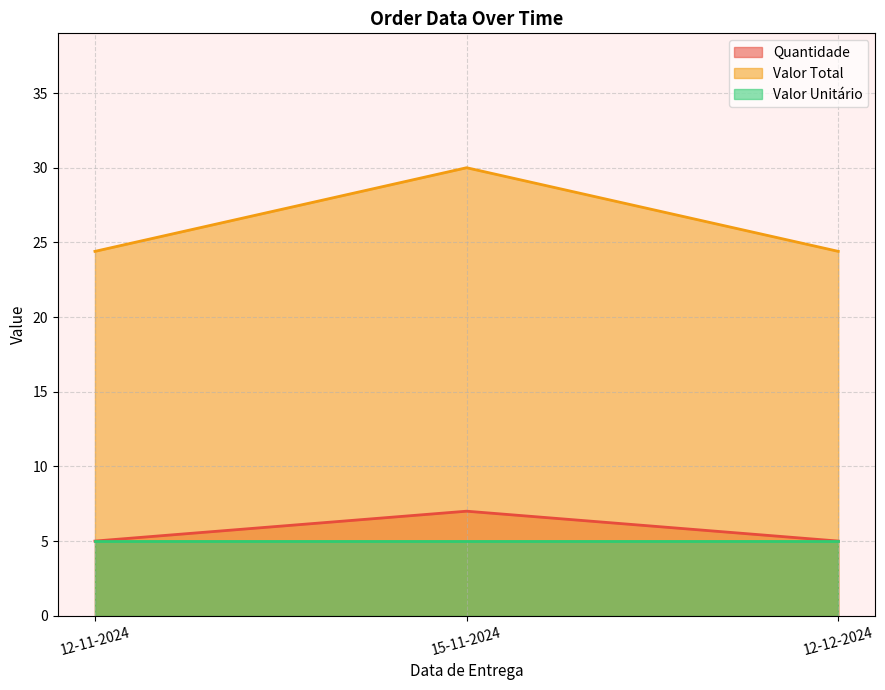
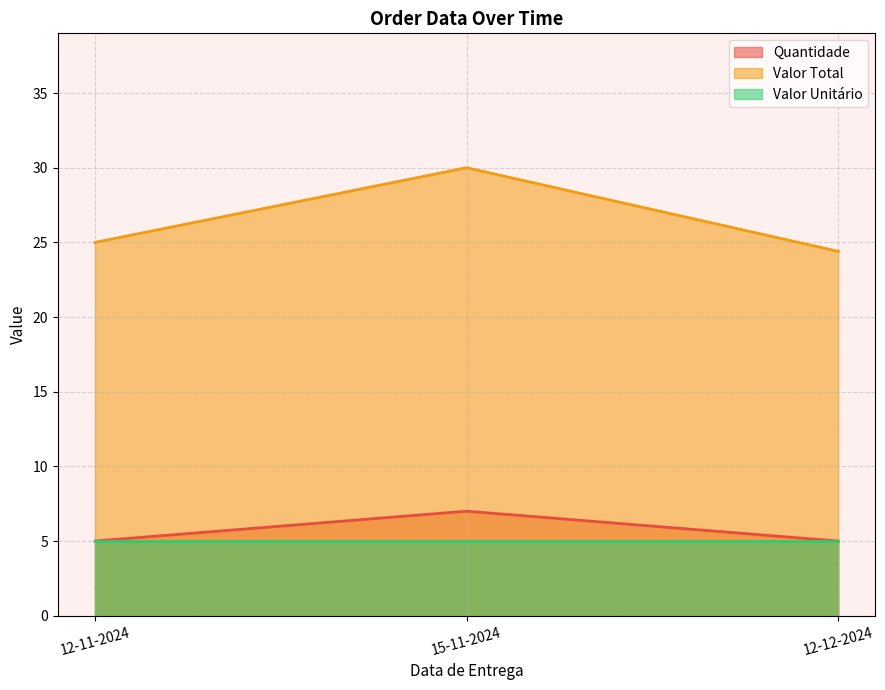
Valor Total, 12-11-2024: 24.4 -> 25.0
